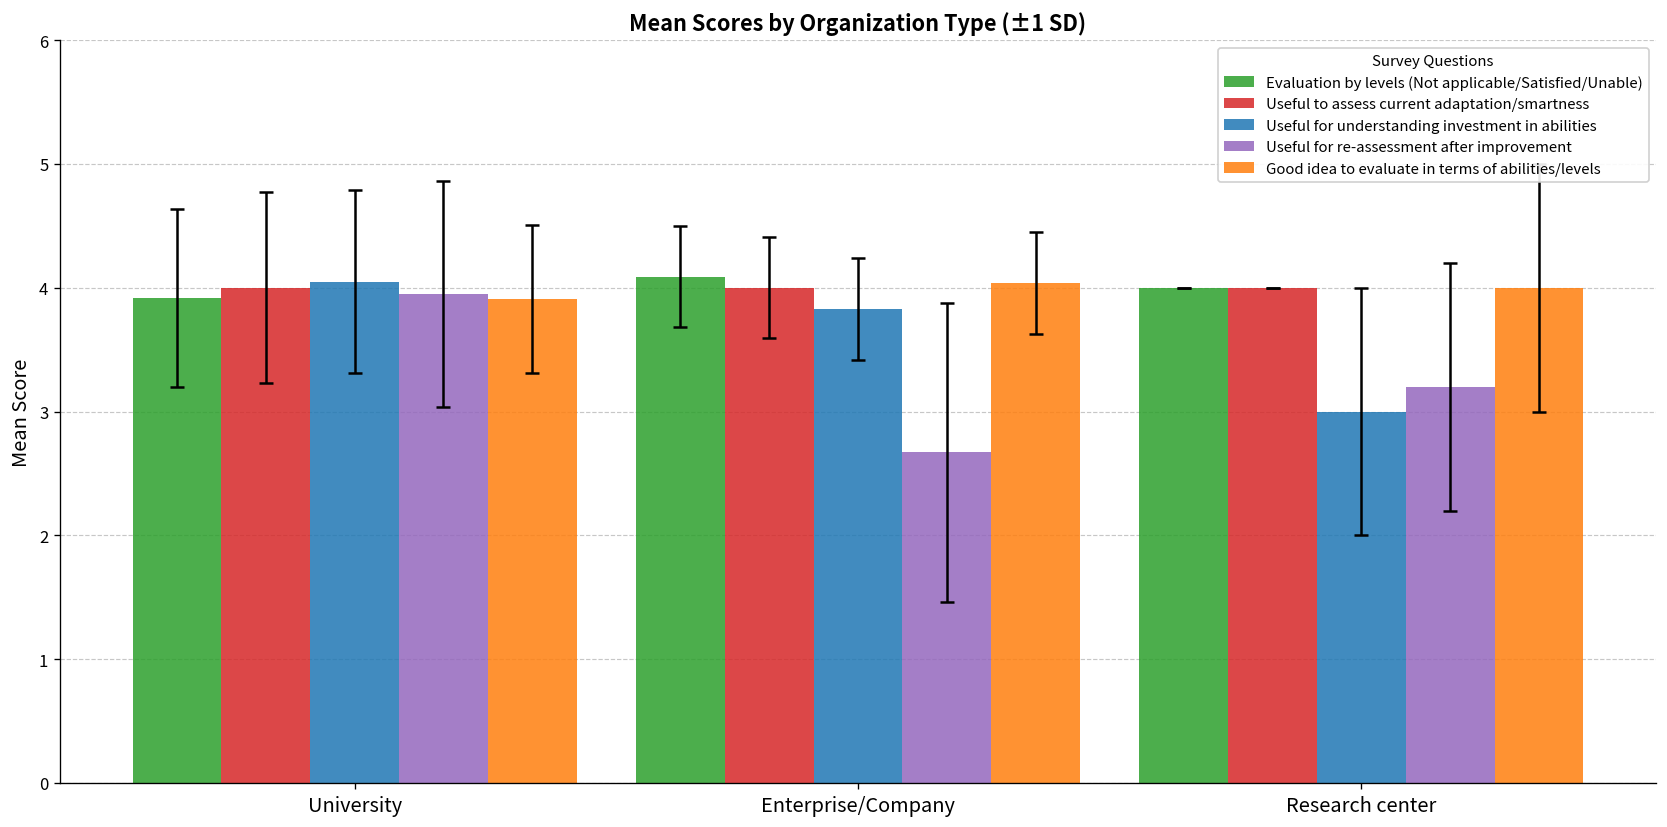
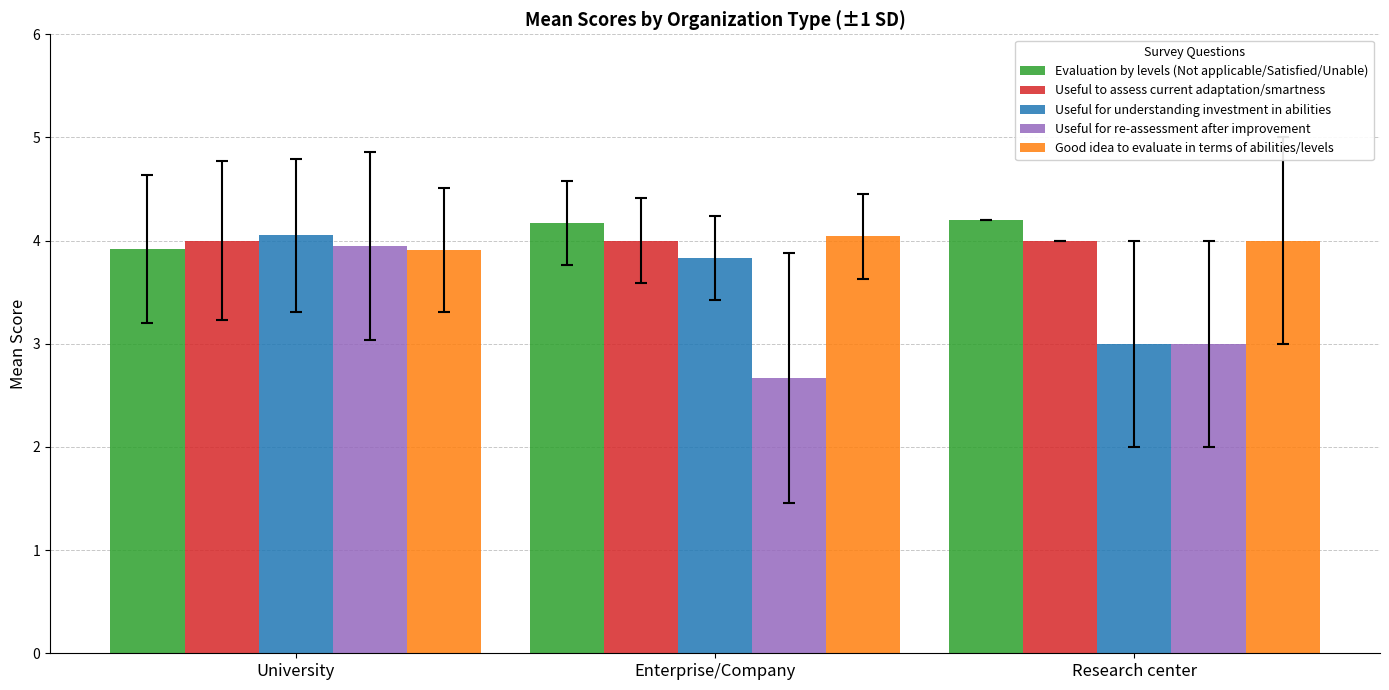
Evaluation by levels (Not applicable/Satisfied/Unable), Enterprise/Company: 4.09 -> 4.17
Evaluation by levels (Not applicable/Satisfied/Unable), Research center: 4.0 -> 4.2
Useful for re-assessment after improvement, Research center: 3.2 -> 3.0
